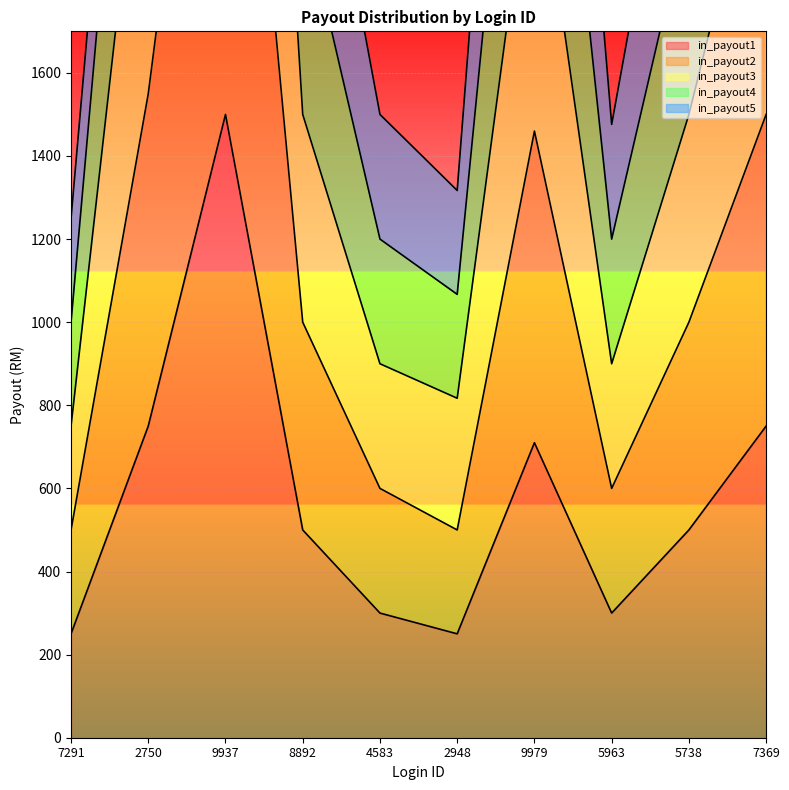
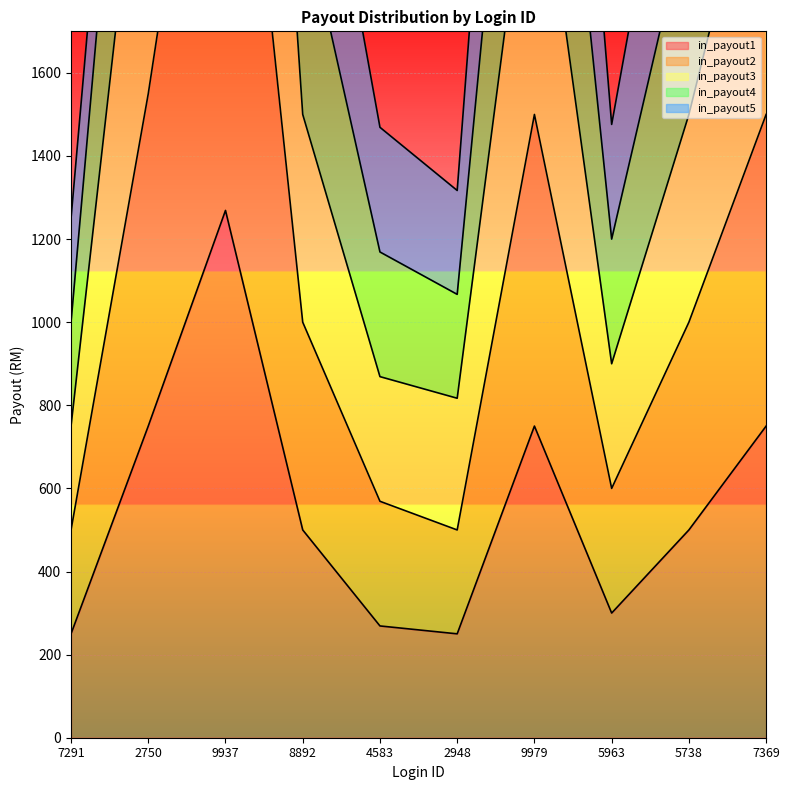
in_payout1, 9937: 1500 -> 1270
in_payout1, 4583: 300 -> 270
in_payout1, 9979: 710 -> 750
